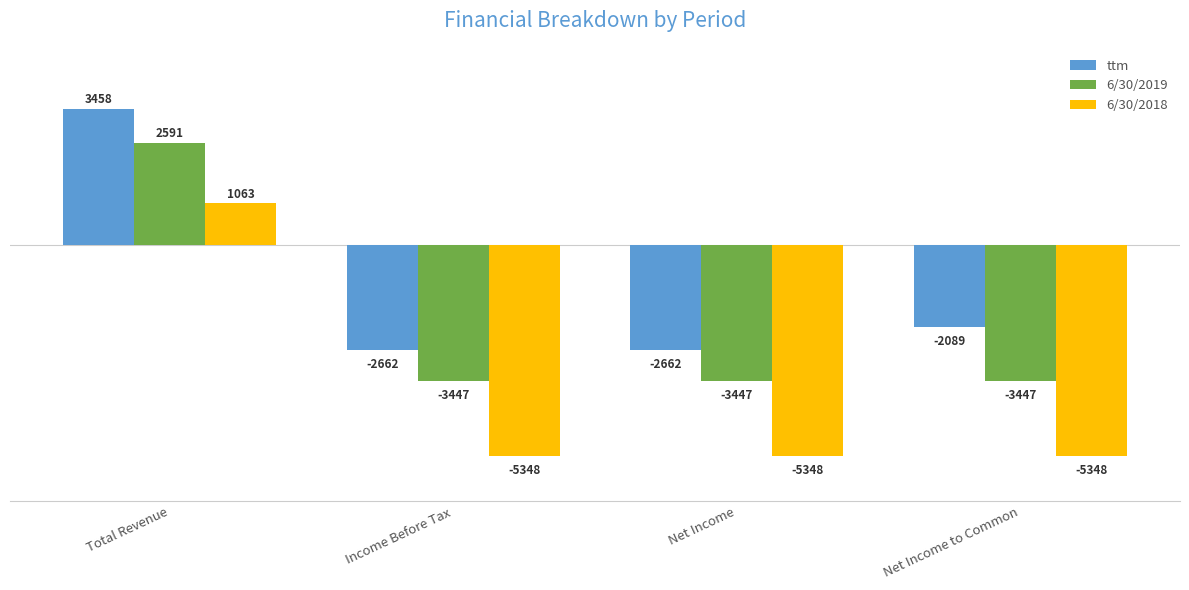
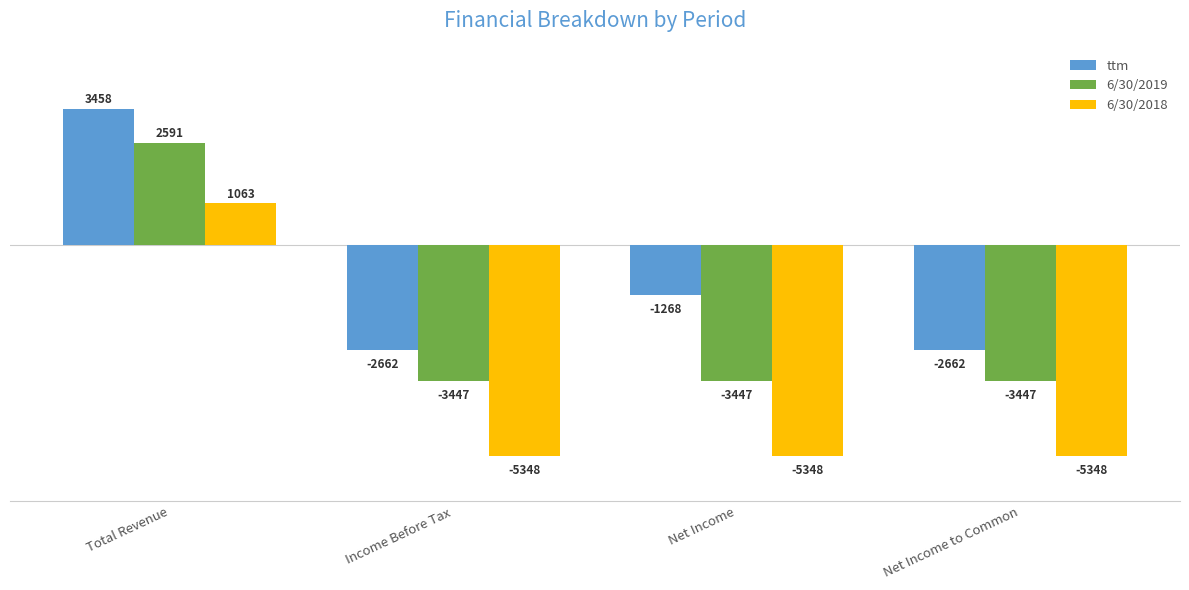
ttm, Net Income: -2662 -> -1268
ttm, Net Income to Common: -2089 -> -2662
